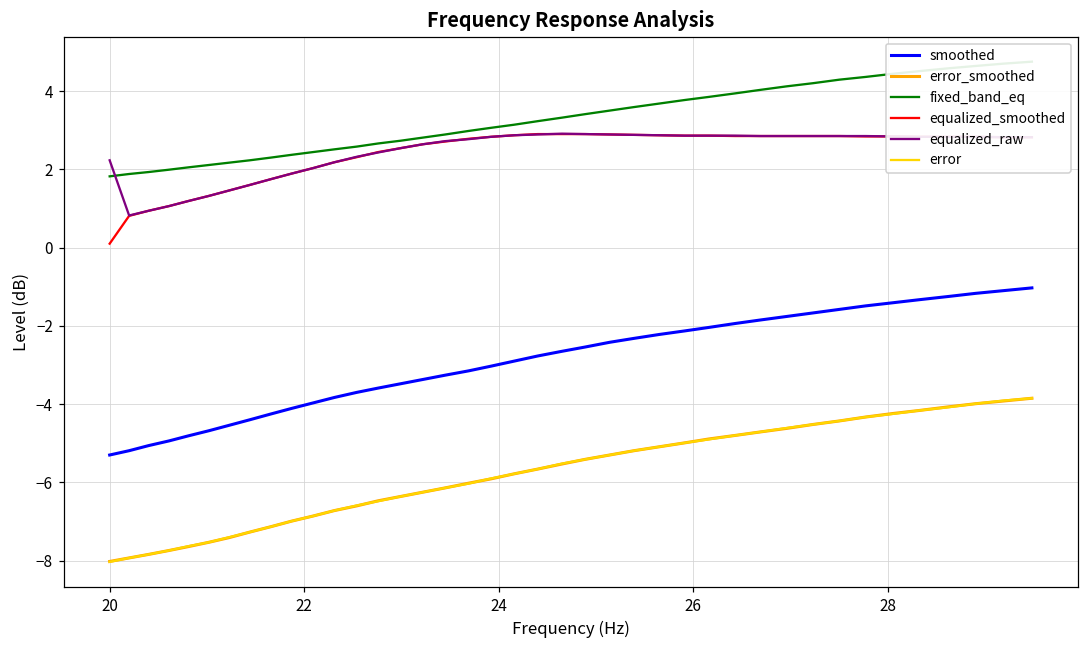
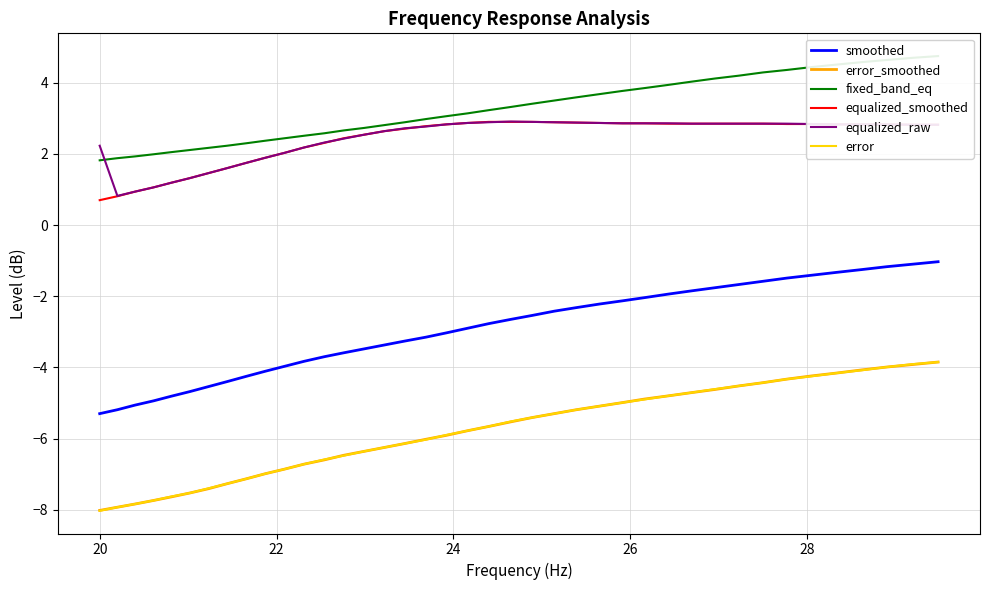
equalized_smoothed, 20: 0.1 -> 0.7
